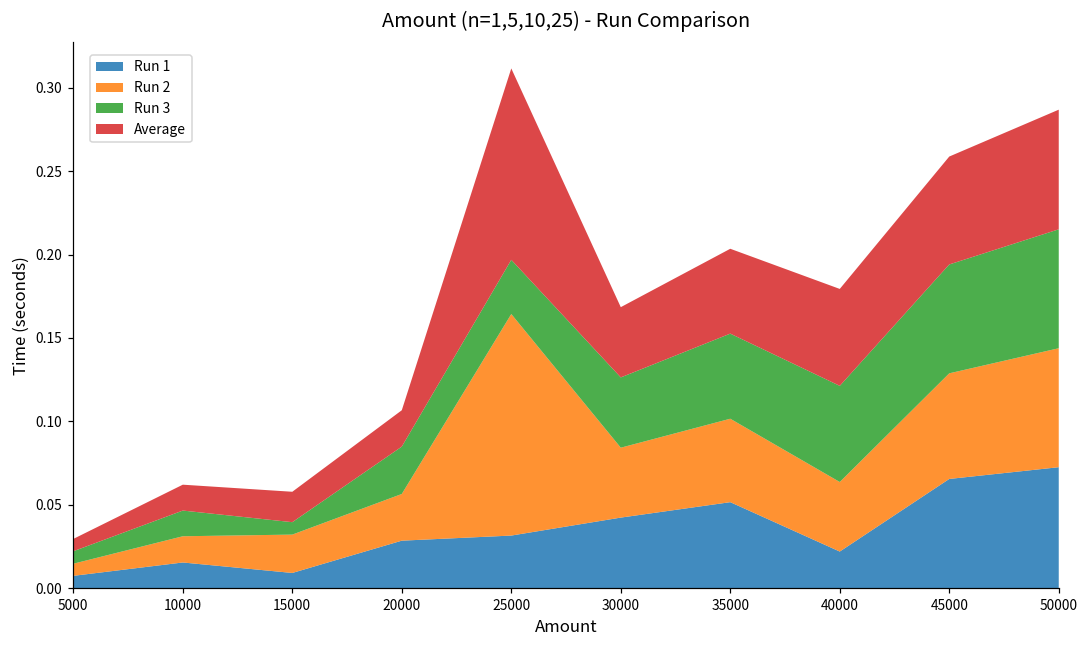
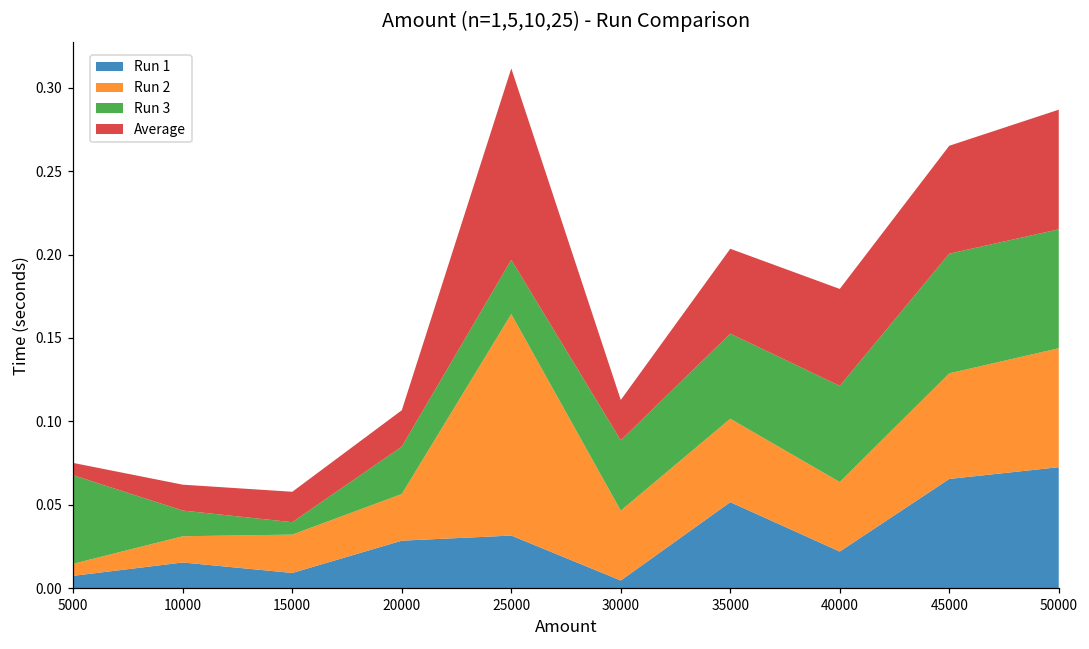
Run 3, 5000: 0.007 -> 0.053
Run 1, 30000: 0.042 -> 0.005
Average, 30000: 0.042 -> 0.024
Run 3, 45000: 0.065 -> 0.072
